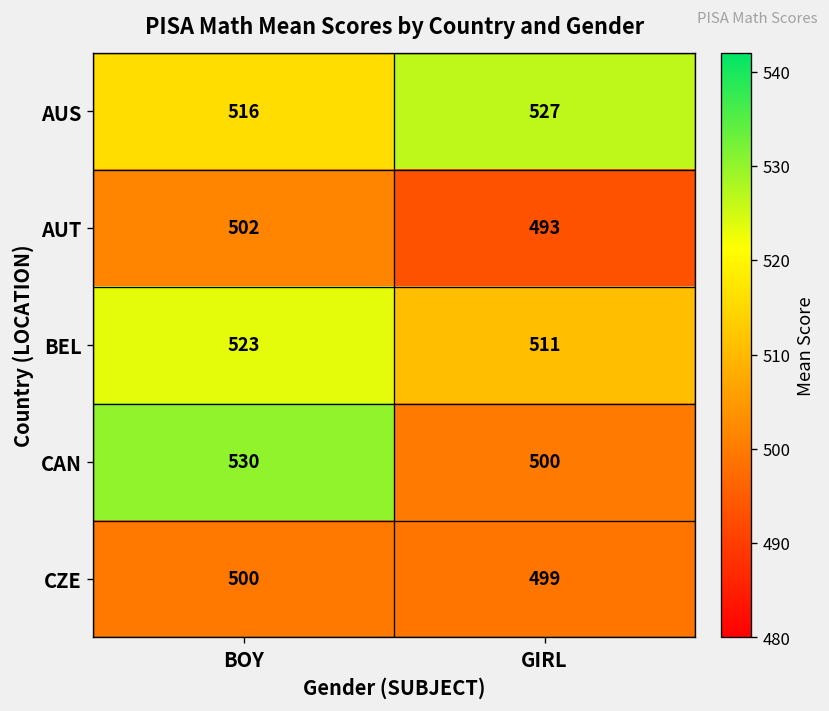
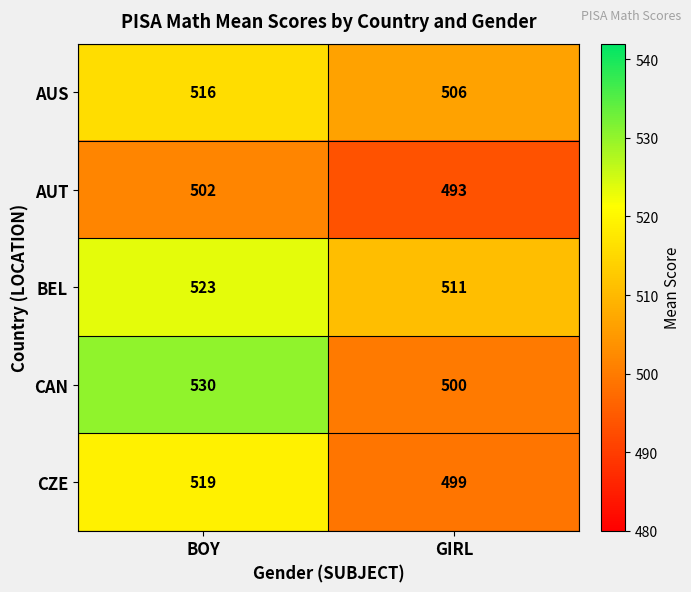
AUS, GIRL: 527 -> 506
CZE, BOY: 500 -> 519
